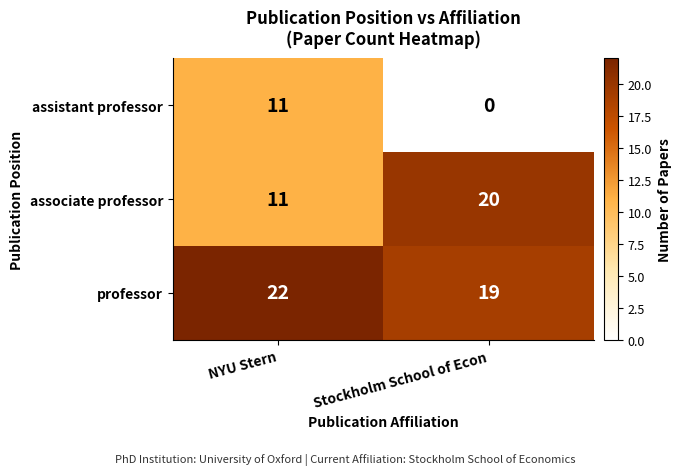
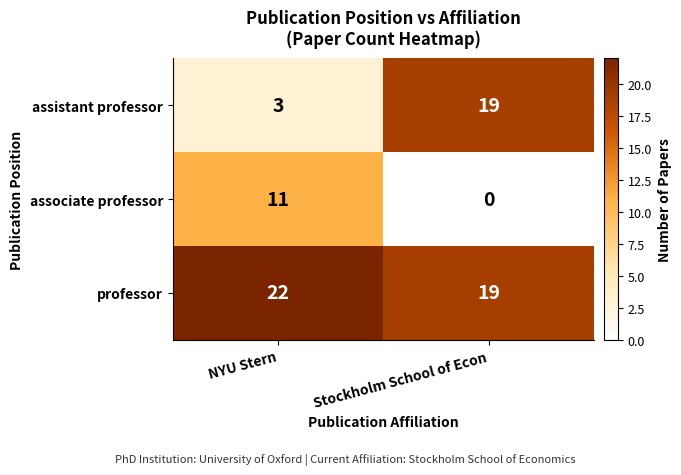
assistant professor, NYU Stern: 11 -> 3
assistant professor, Stockholm School of Econ: 0 -> 19
associate professor, Stockholm School of Econ: 20 -> 0
